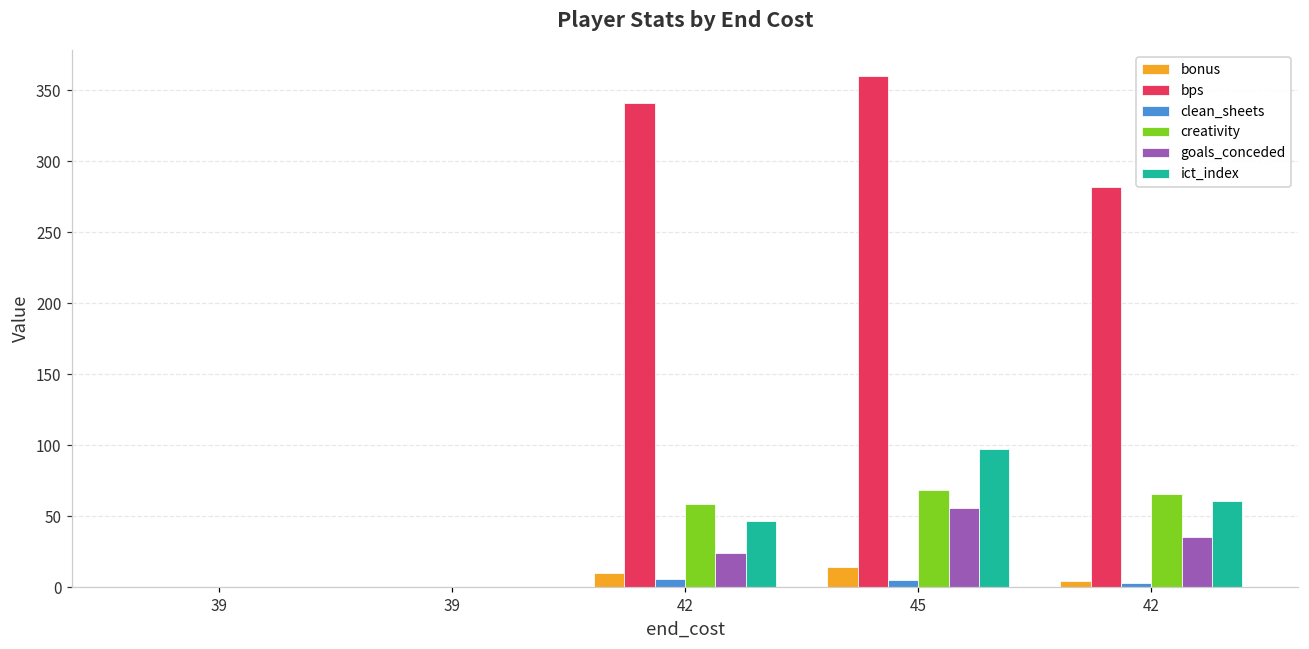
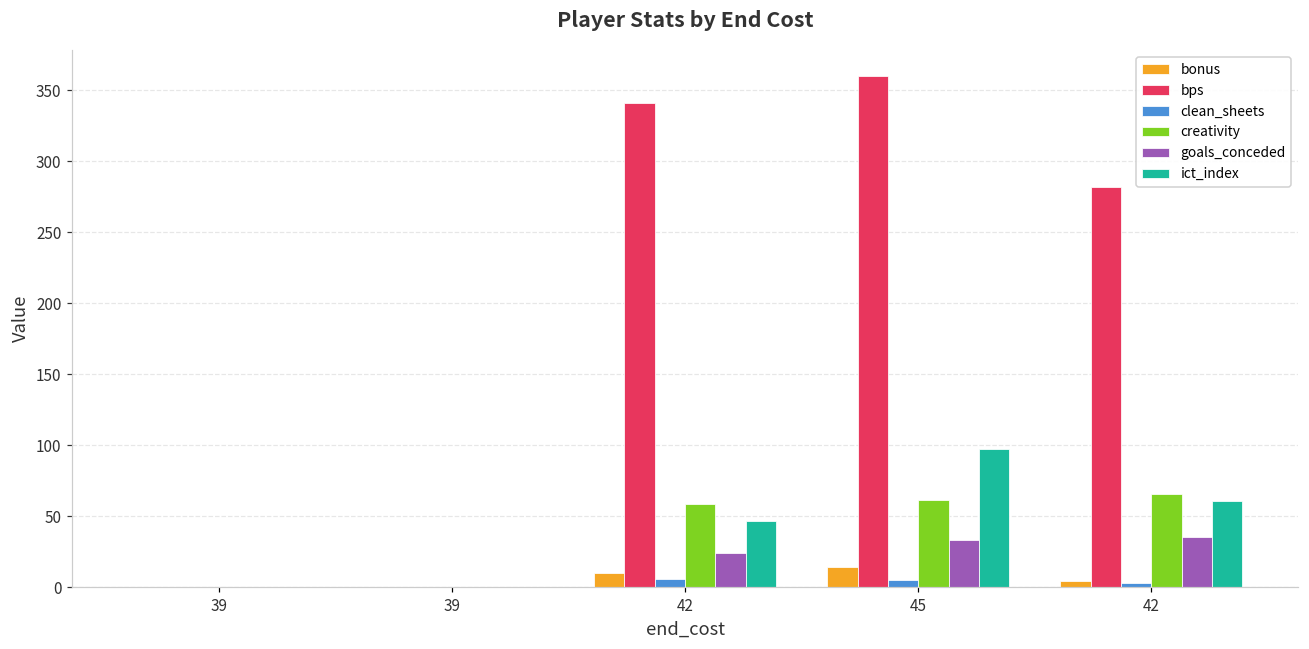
creativity, 45: 68 -> 61
goals_conceded, 45: 56 -> 33
